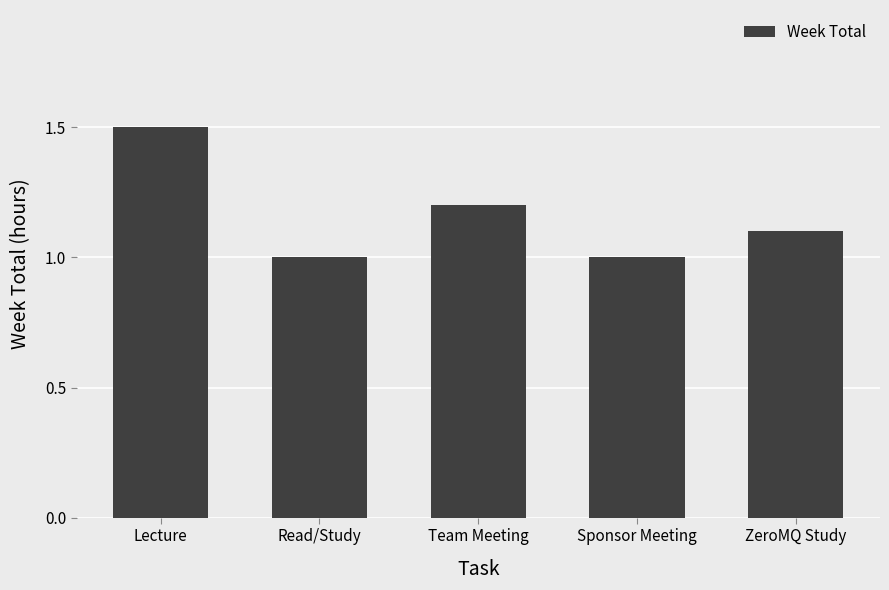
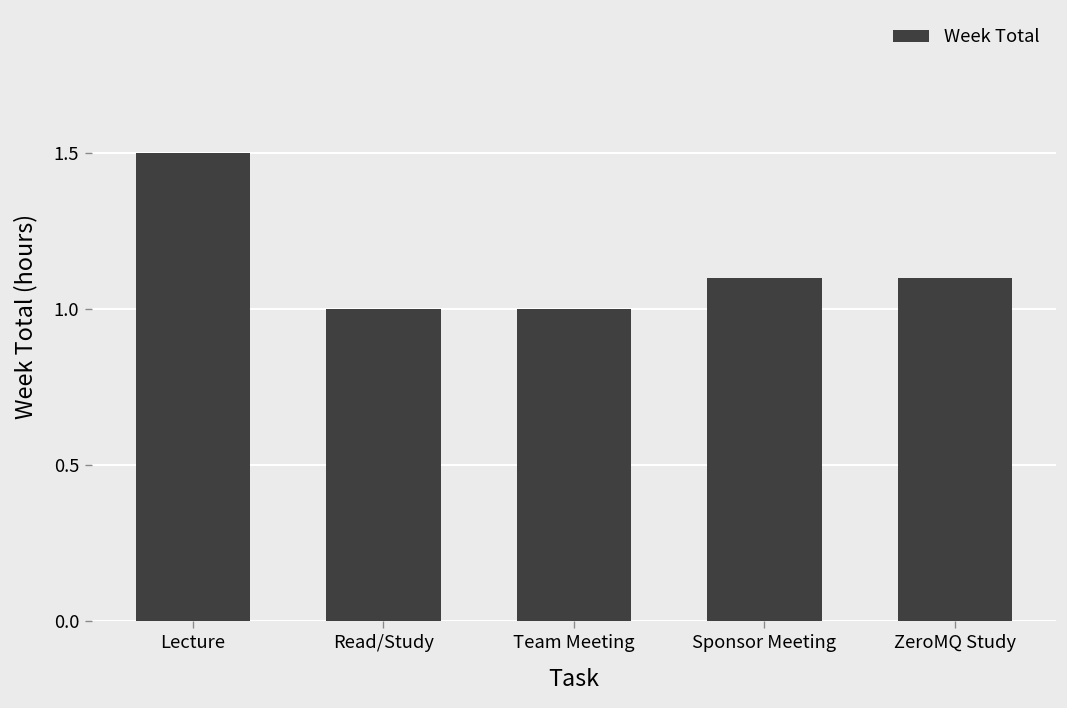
Team Meeting: 1.2 -> 1.0
Sponsor Meeting: 1.0 -> 1.1
